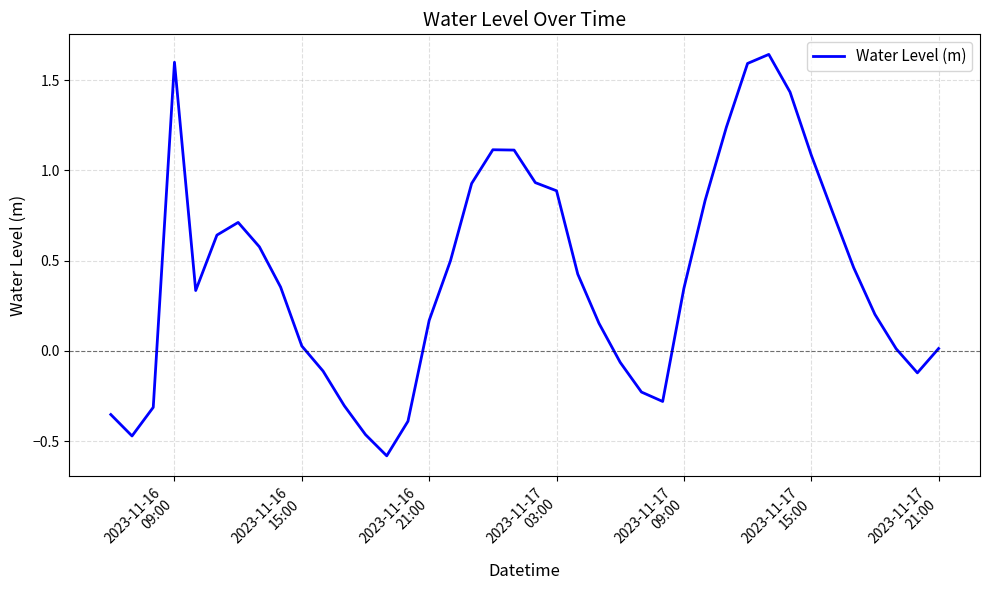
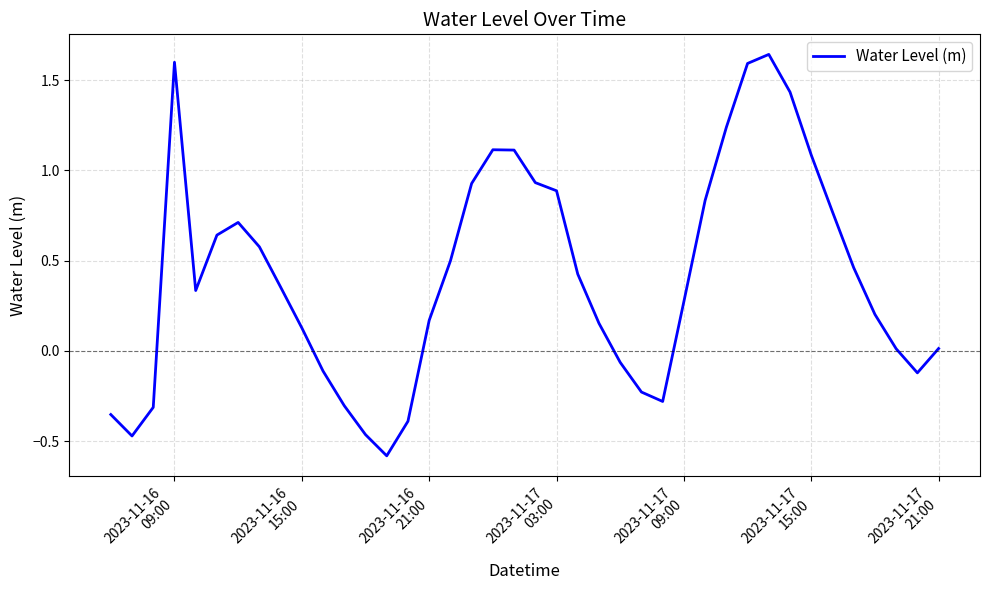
2023-11-16 15:00: 0.03 -> 0.13
2023-11-17 09:00: 0.35 -> 0.27
